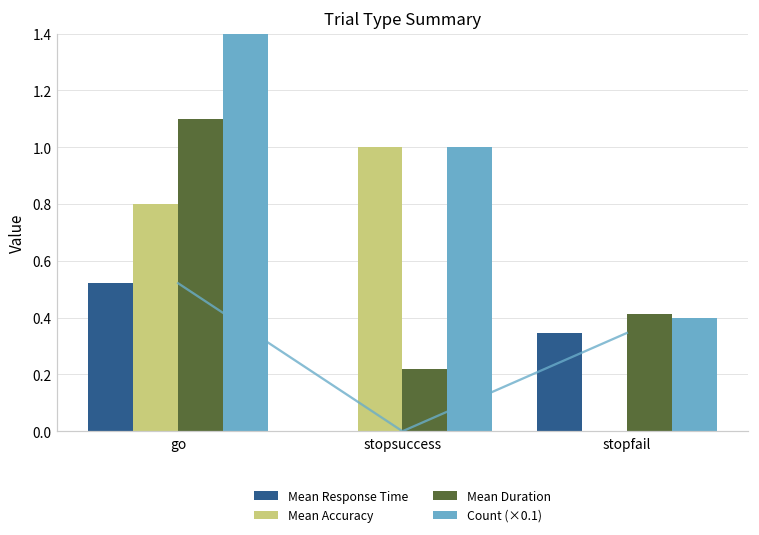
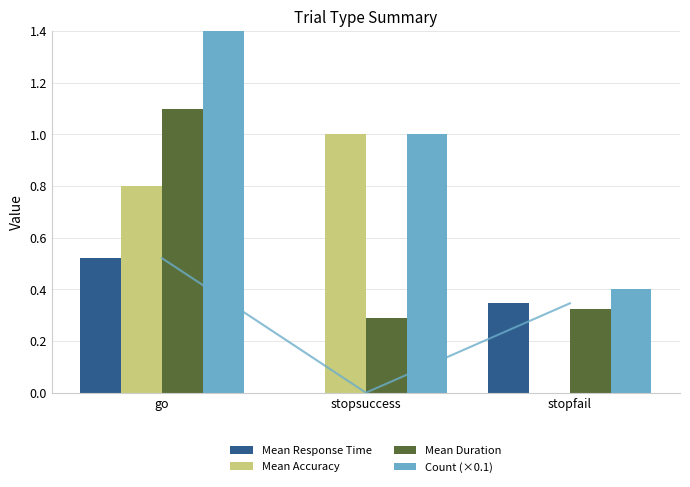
Mean Duration, stopsuccess: 0.22 -> 0.29
Mean Duration, stopfail: 0.41 -> 0.33
